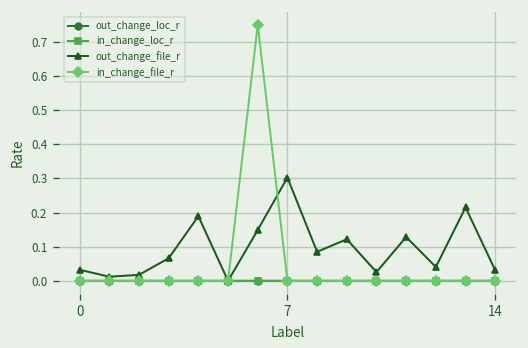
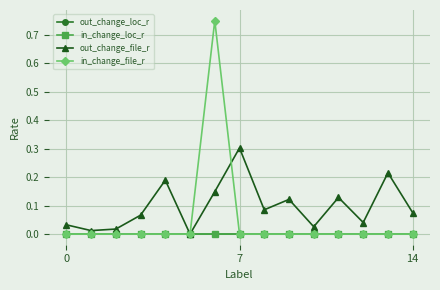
out_change_file_r, 14: 0.03 -> 0.08
